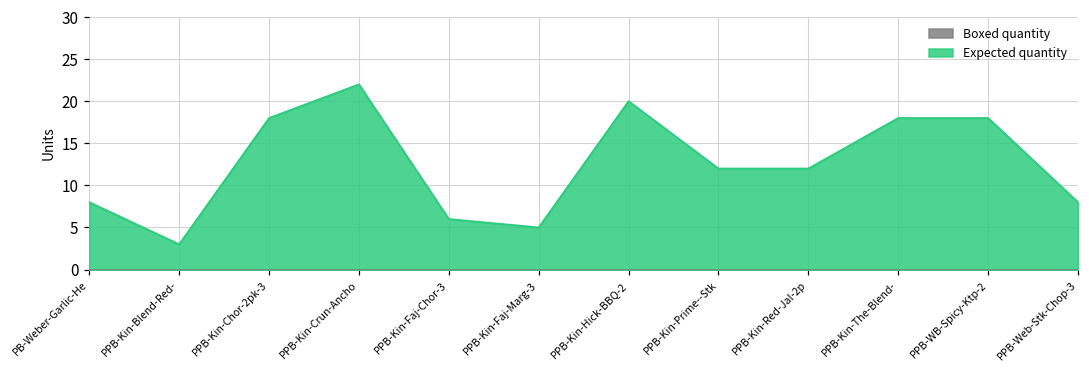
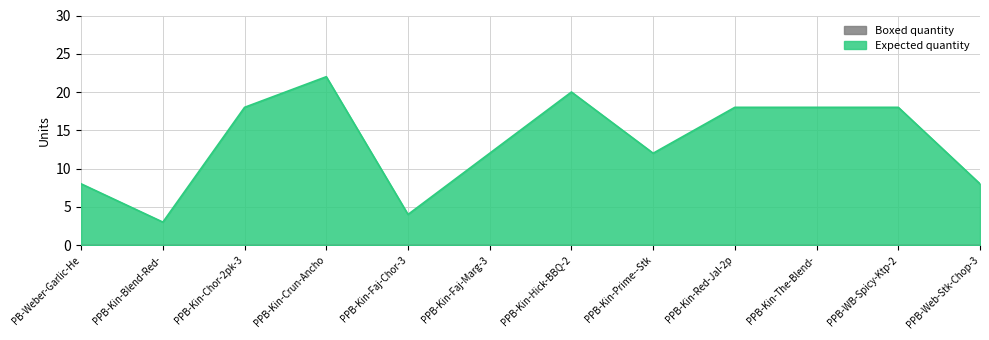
Expected quantity, PPB-Kin-Faj-Chor-3: 6 -> 4
Expected quantity, PPB-Kin-Faj-Marg-3: 5 -> 12
Expected quantity, PPB-Kin-Red-Jal-2p: 12 -> 18
